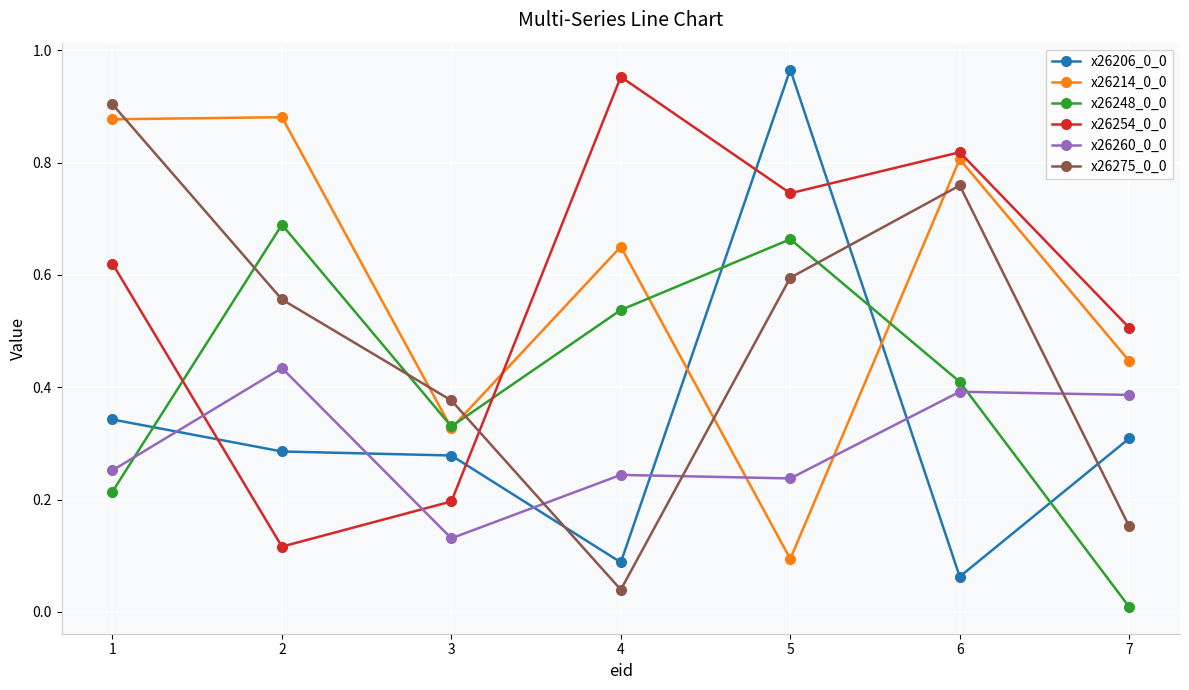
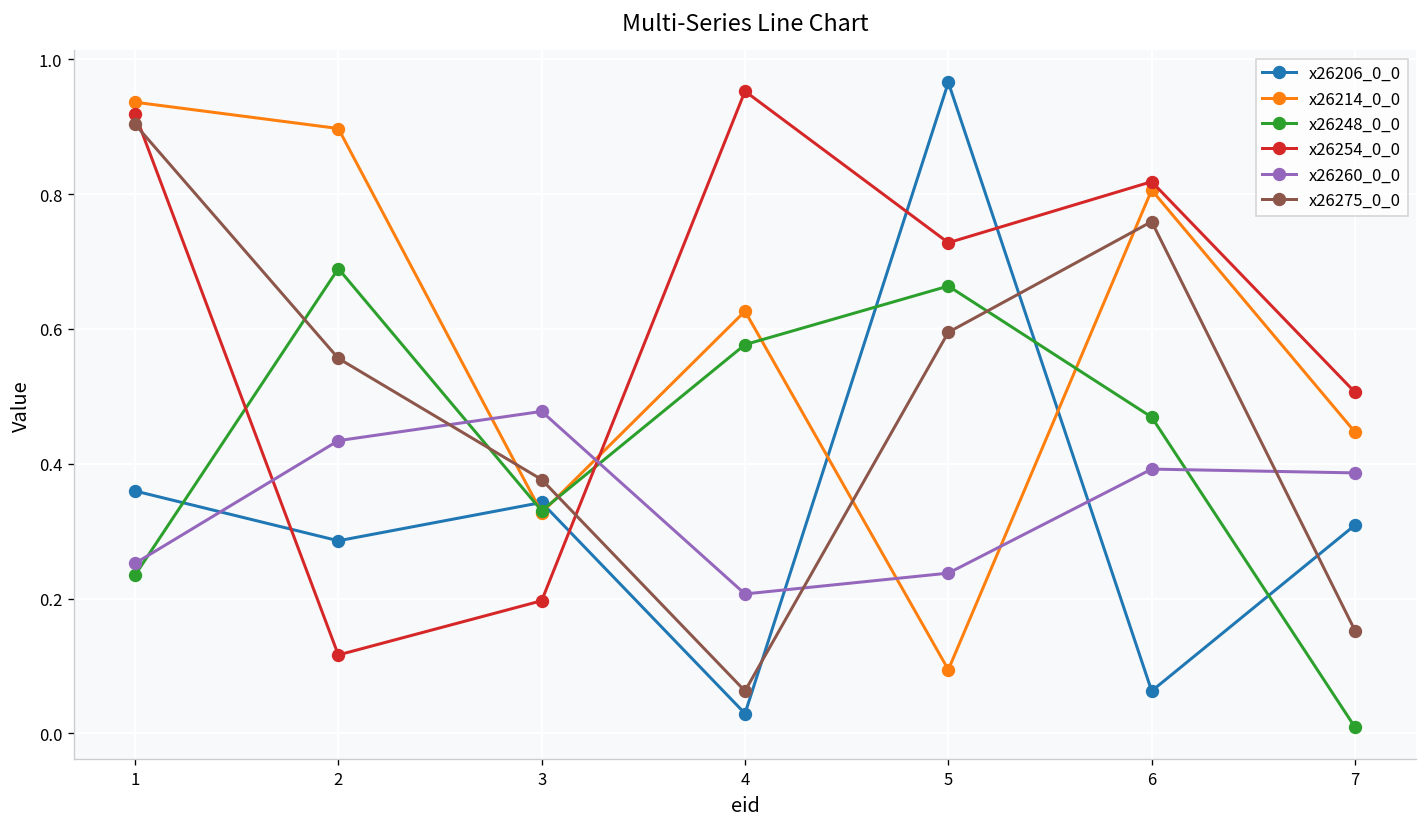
x26206_0_0, 1: 0.34 -> 0.36
x26214_0_0, 1: 0.88 -> 0.94
x26248_0_0, 1: 0.21 -> 0.23
x26254_0_0, 1: 0.62 -> 0.92
x26214_0_0, 2: 0.88 -> 0.90
x26206_0_0, 3: 0.28 -> 0.34
x26260_0_0, 3: 0.13 -> 0.48
x26206_0_0, 4: 0.09 -> 0.03
x26214_0_0, 4: 0.65 -> 0.63
x26248_0_0, 4: 0.54 -> 0.58
x26260_0_0, 4: 0.24 -> 0.21
x26275_0_0, 4: 0.04 -> 0.06
x26254_0_0, 5: 0.75 -> 0.73
x26248_0_0, 6: 0.41 -> 0.47
